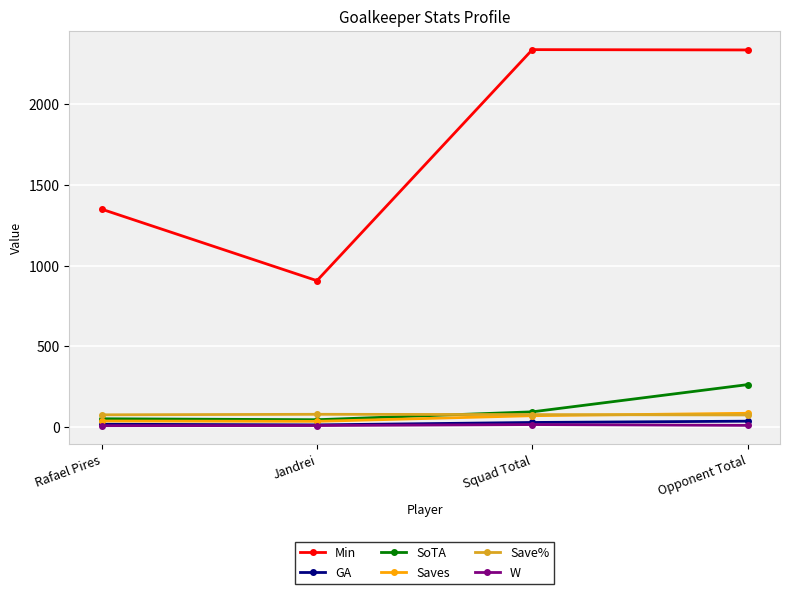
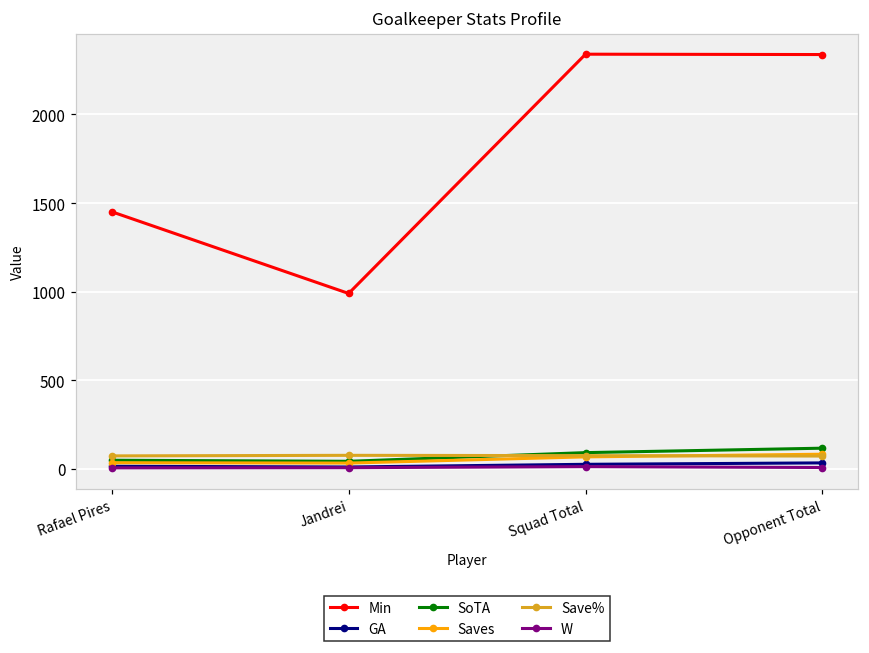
Min, Rafael Pires: 1350 -> 1450
Min, Jandrei: 910 -> 990
SoTA, Opponent Total: 260 -> 120
